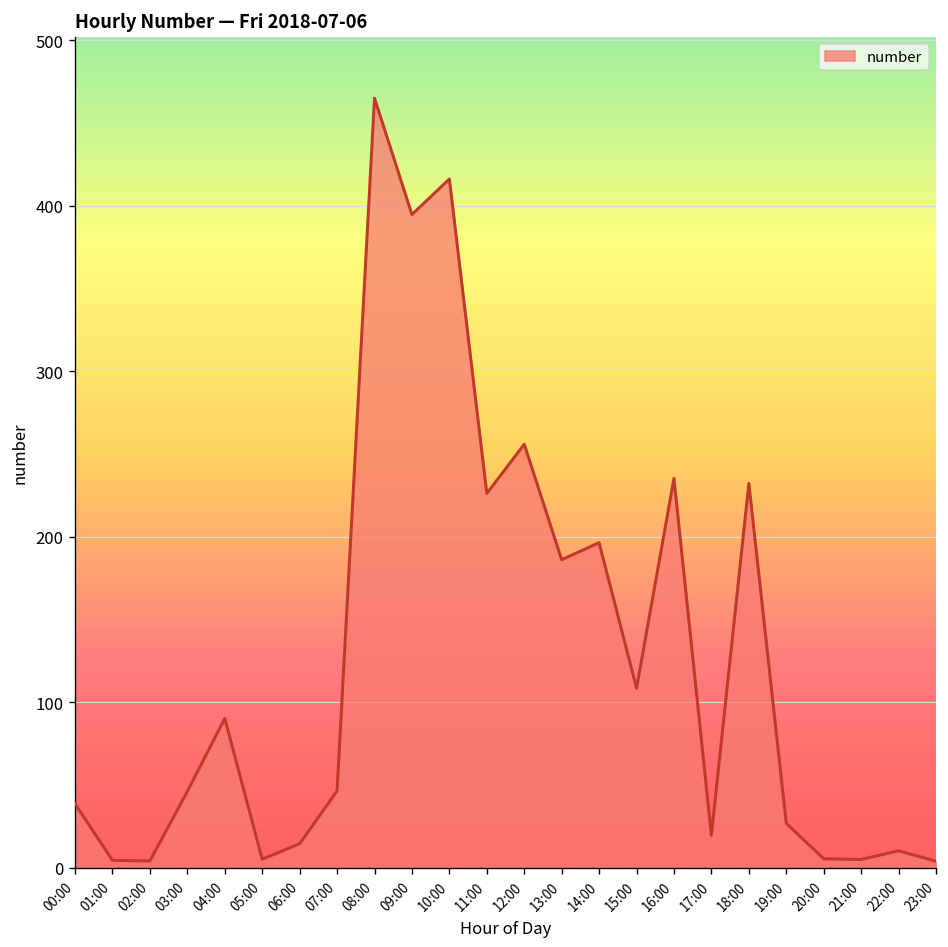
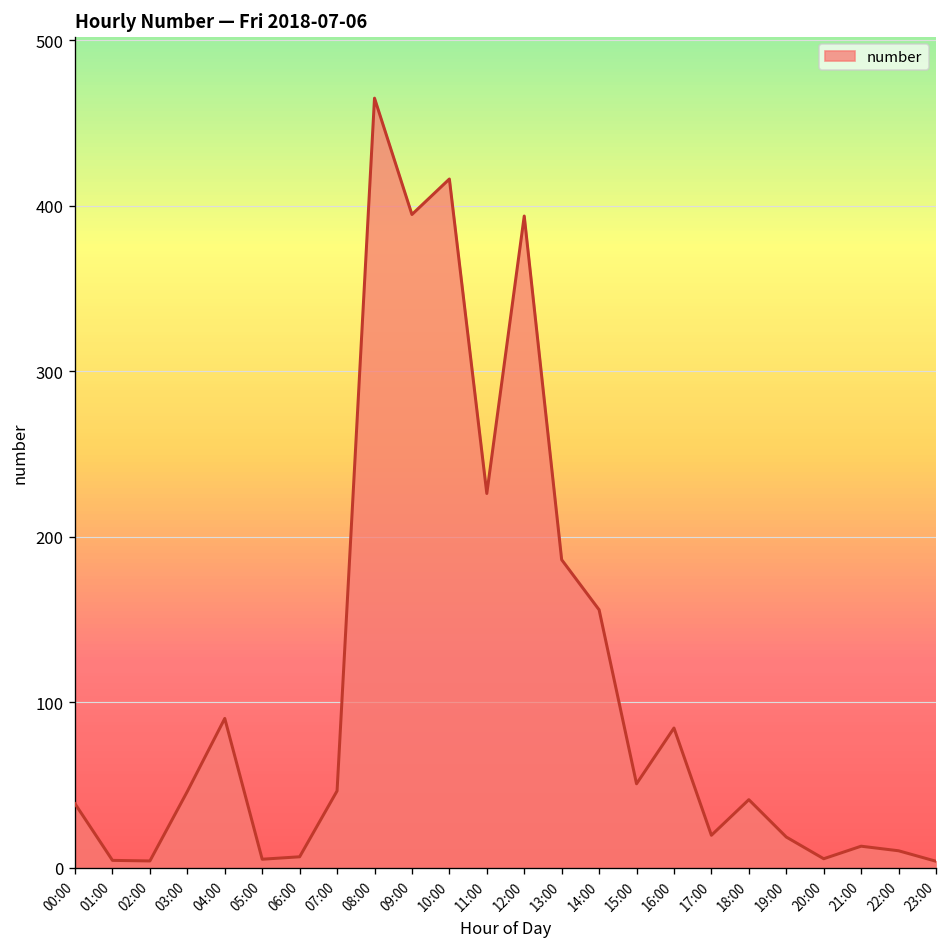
06:00: 15 -> 7
12:00: 256 -> 394
14:00: 196 -> 156
15:00: 108 -> 51
16:00: 235 -> 84
18:00: 232 -> 41
19:00: 27 -> 19
21:00: 5 -> 13
